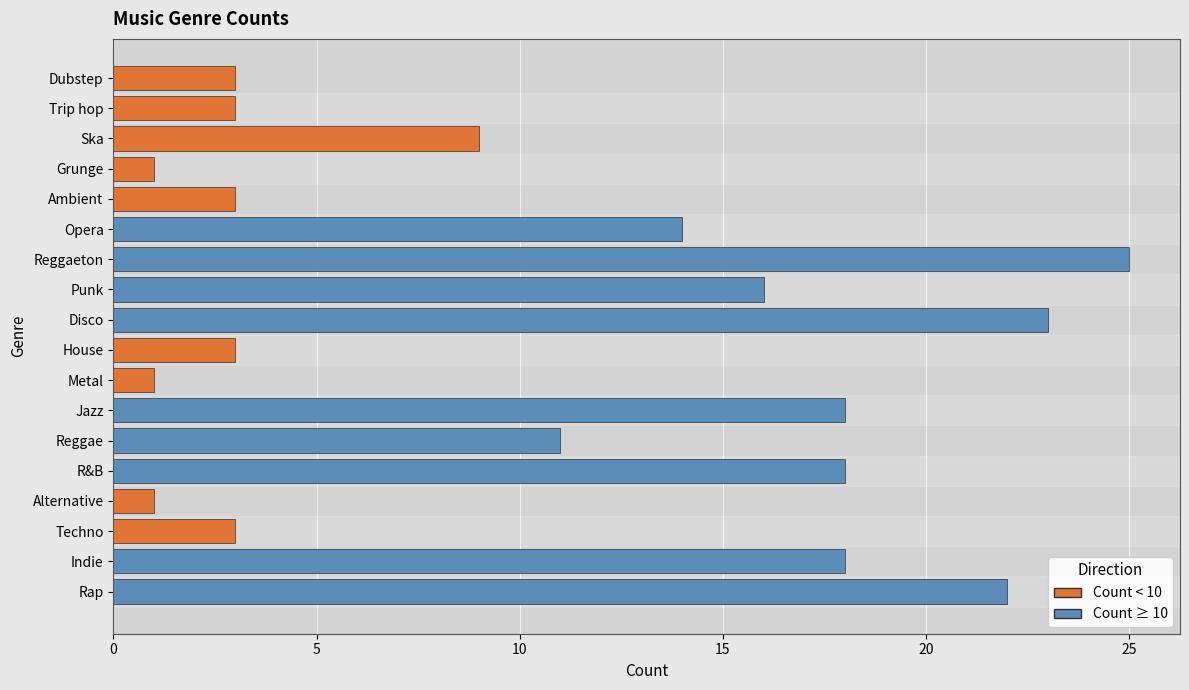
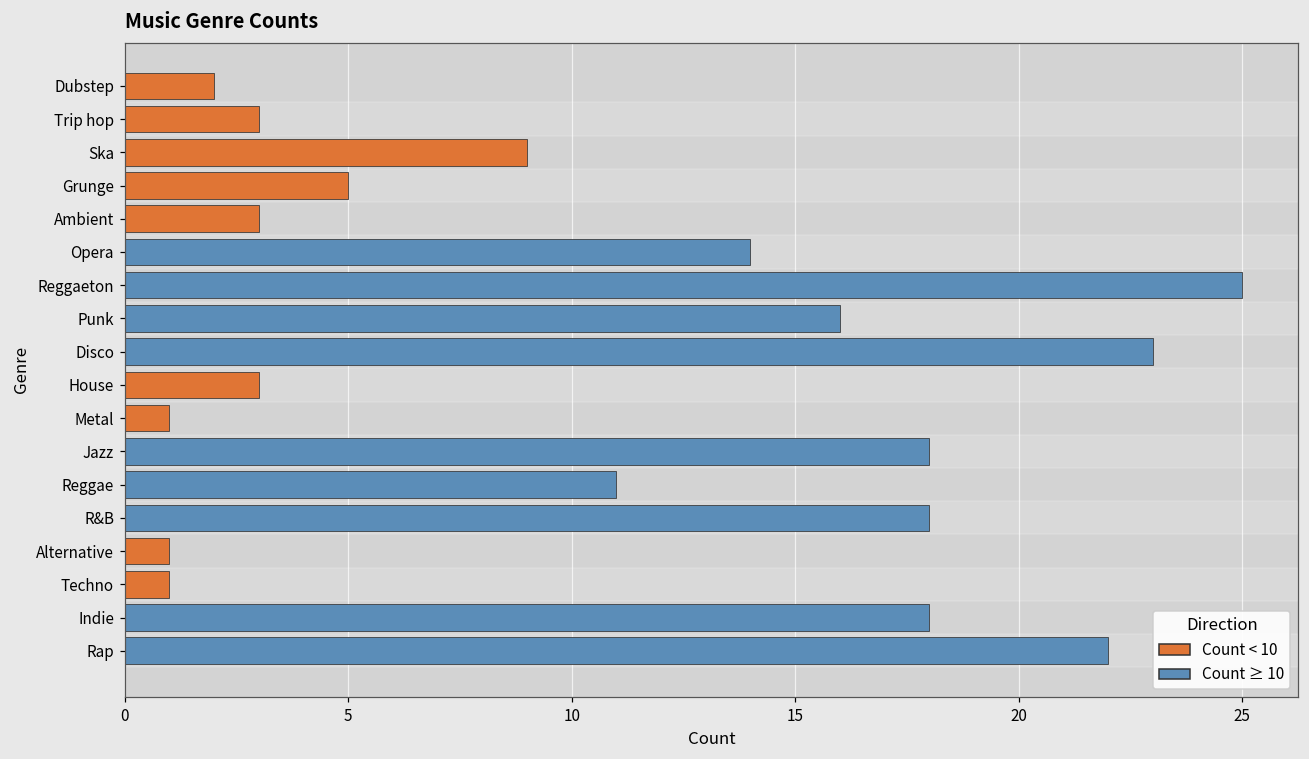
Dubstep: 3 -> 2
Grunge: 1 -> 5
Techno: 3 -> 1
